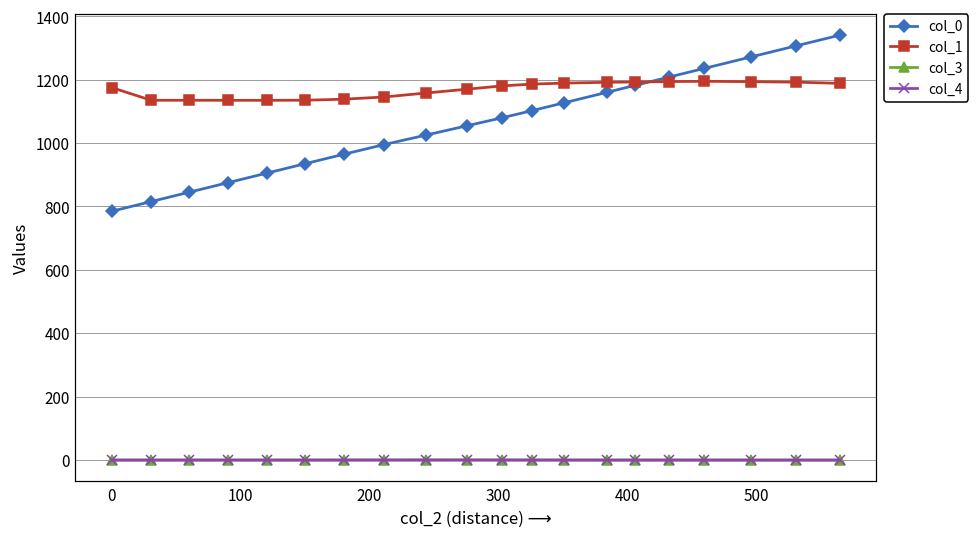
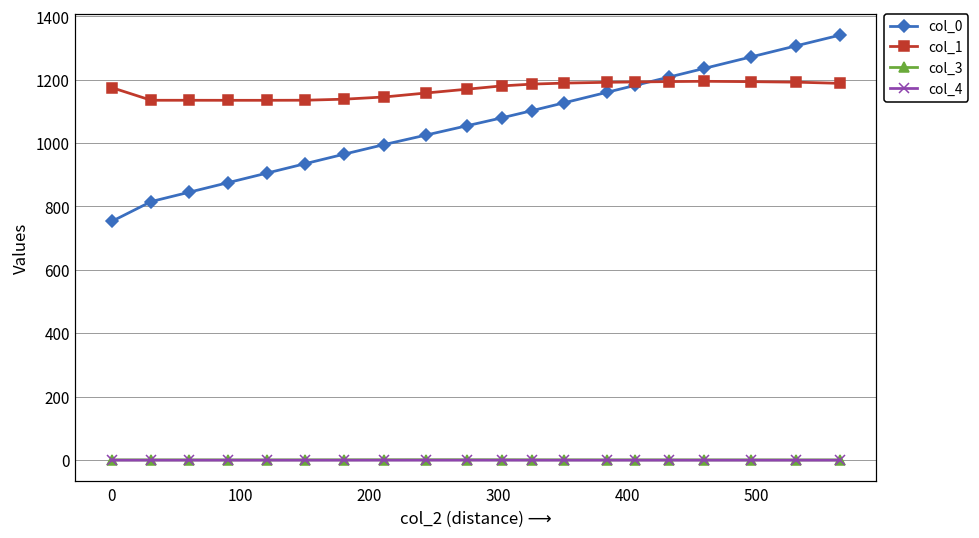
col_0, 0: 780 -> 750
